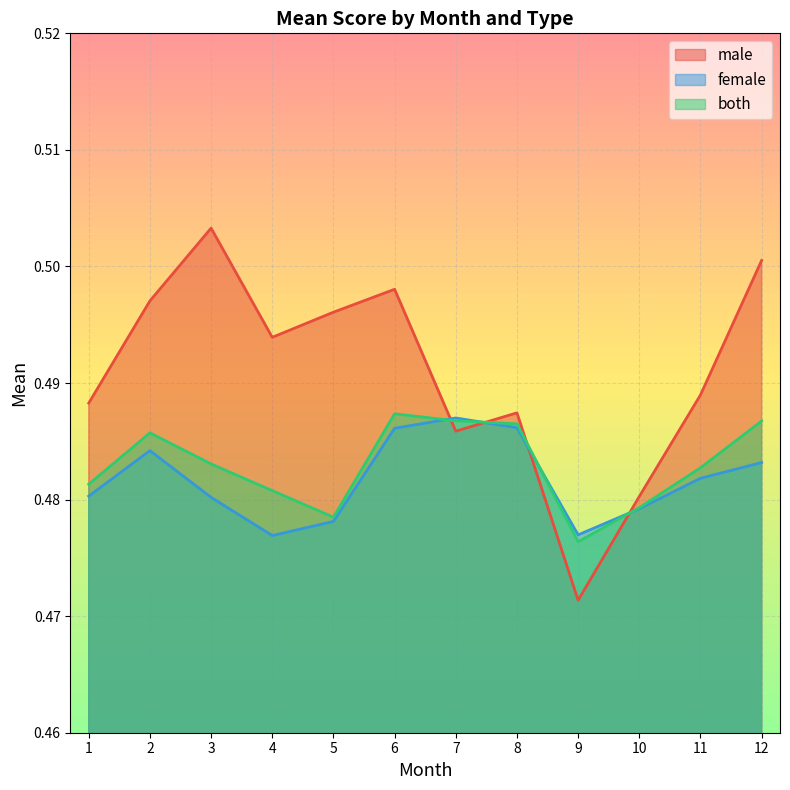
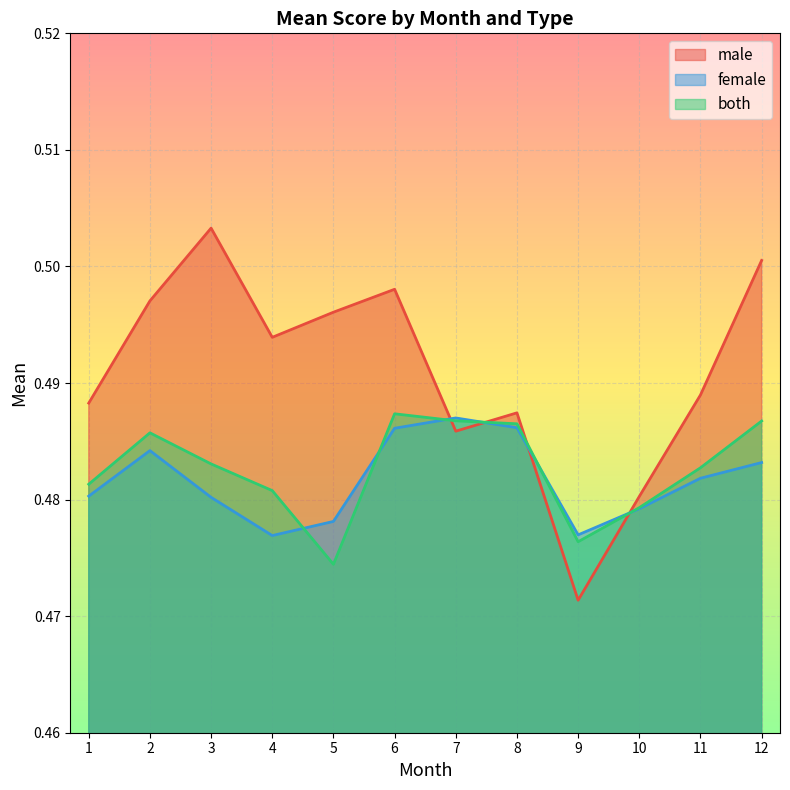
both, 5: 0.4785 -> 0.4744
